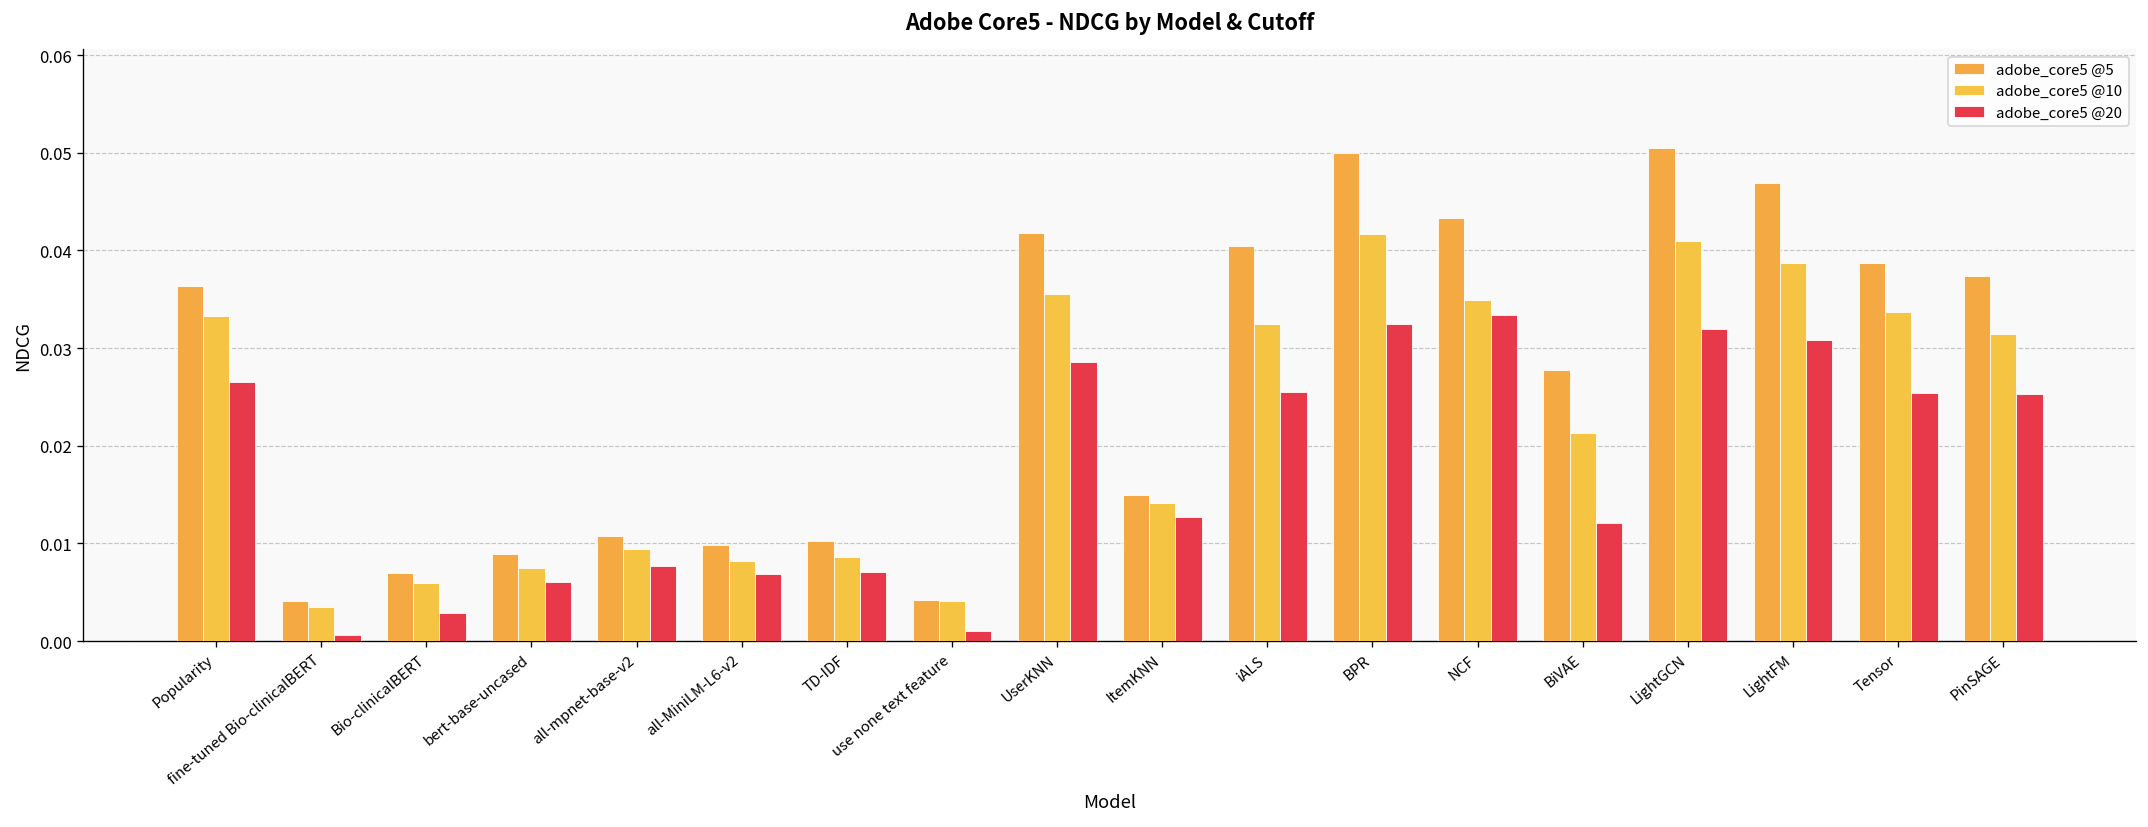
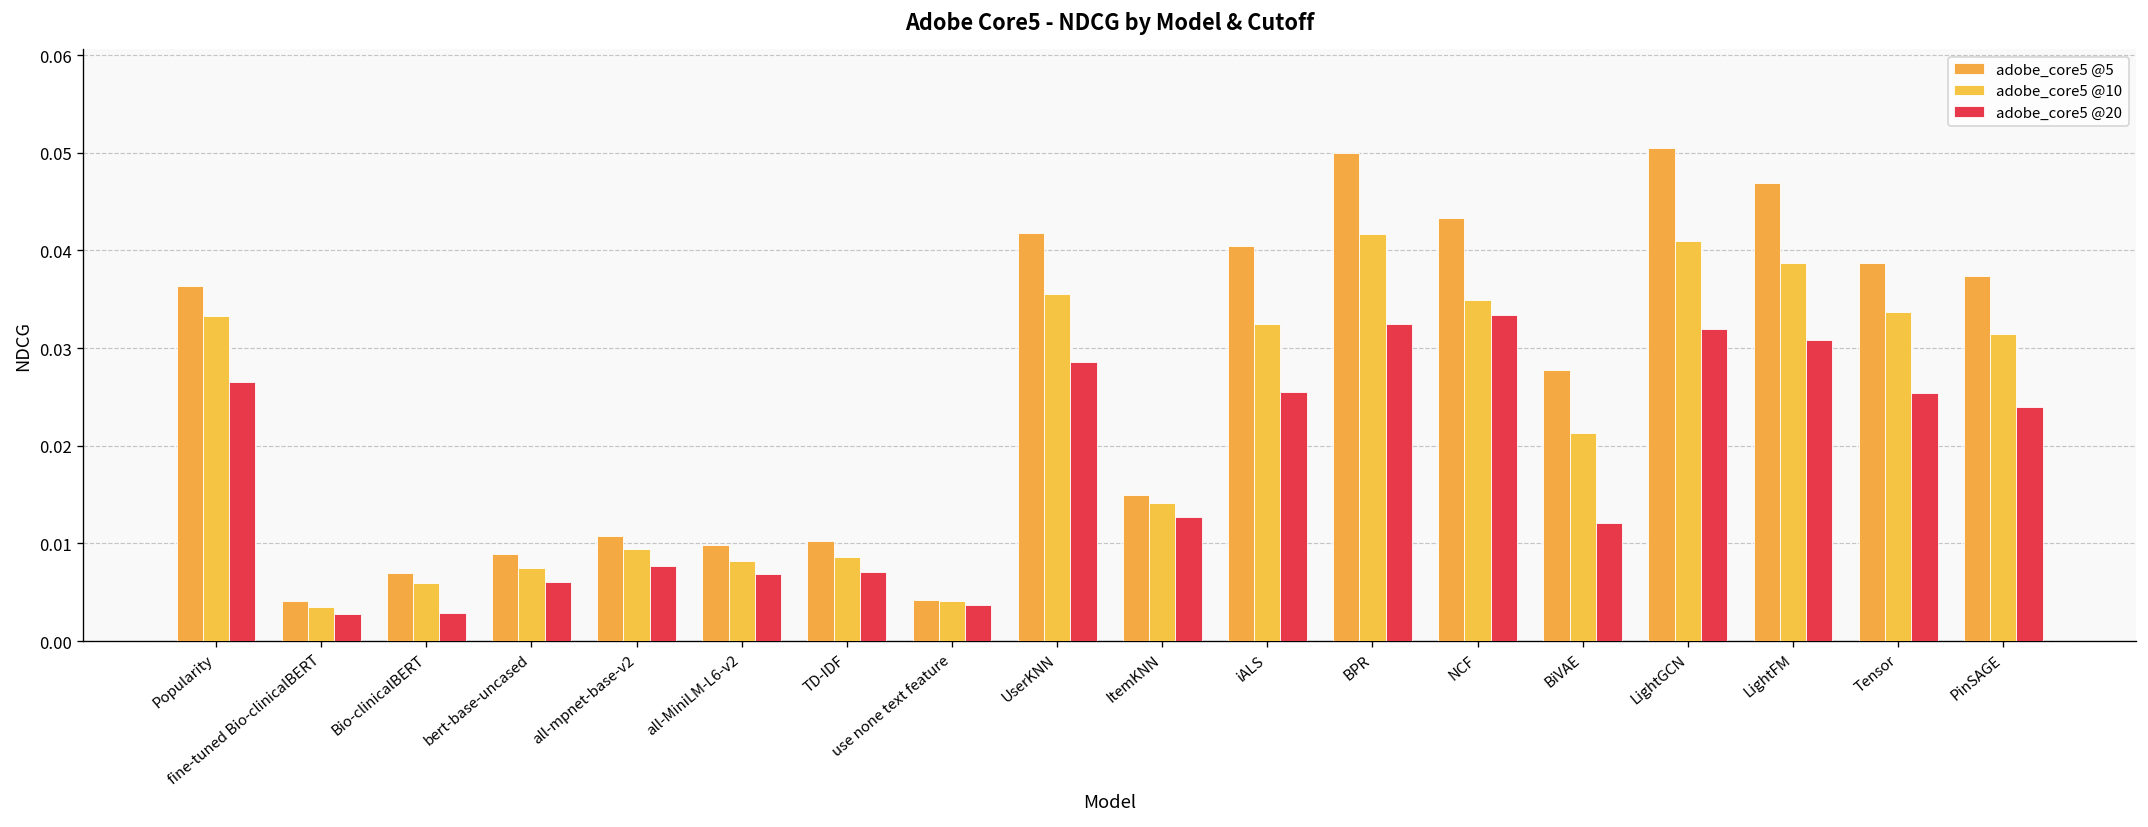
adobe_core5 @20, fine-tuned Bio-clinicalBERT: 0.001 -> 0.003
adobe_core5 @20, use none text feature: 0.001 -> 0.004
adobe_core5 @20, PinSAGE: 0.025 -> 0.024
